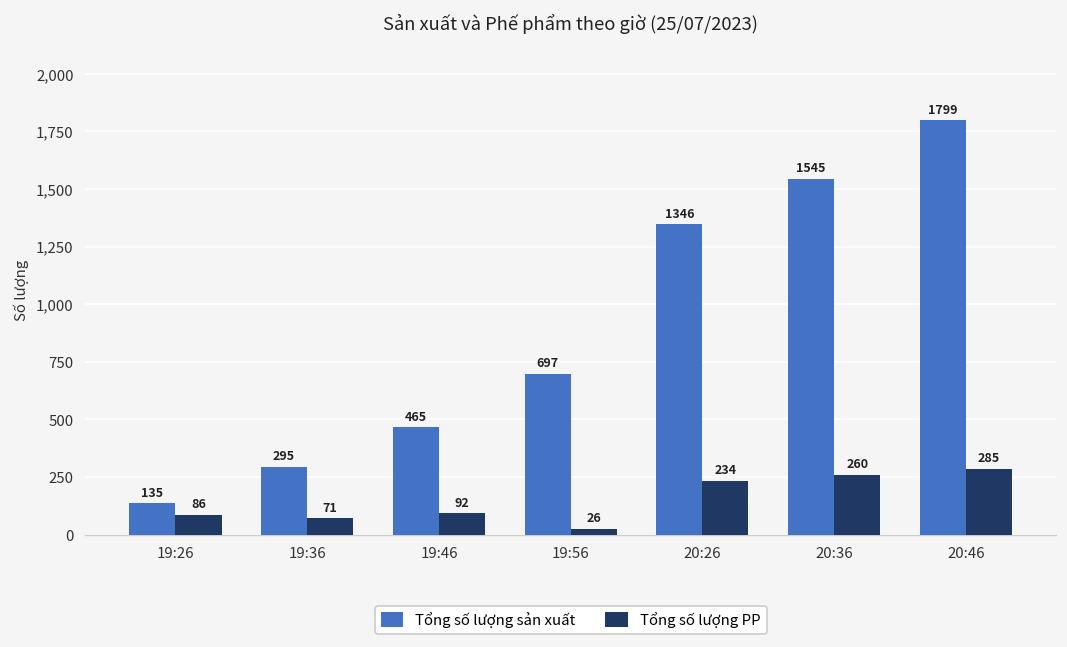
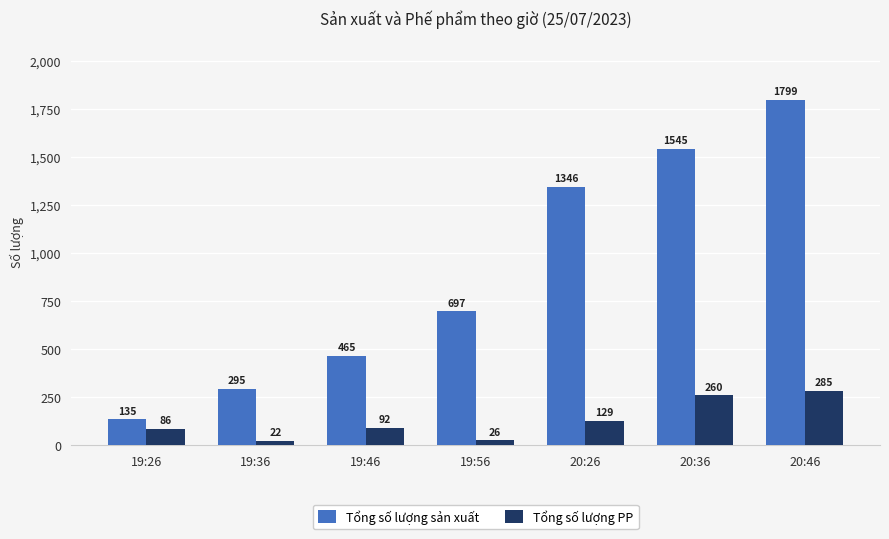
Tổng số lượng PP, 19:36: 71 -> 22
Tổng số lượng PP, 20:26: 234 -> 129
